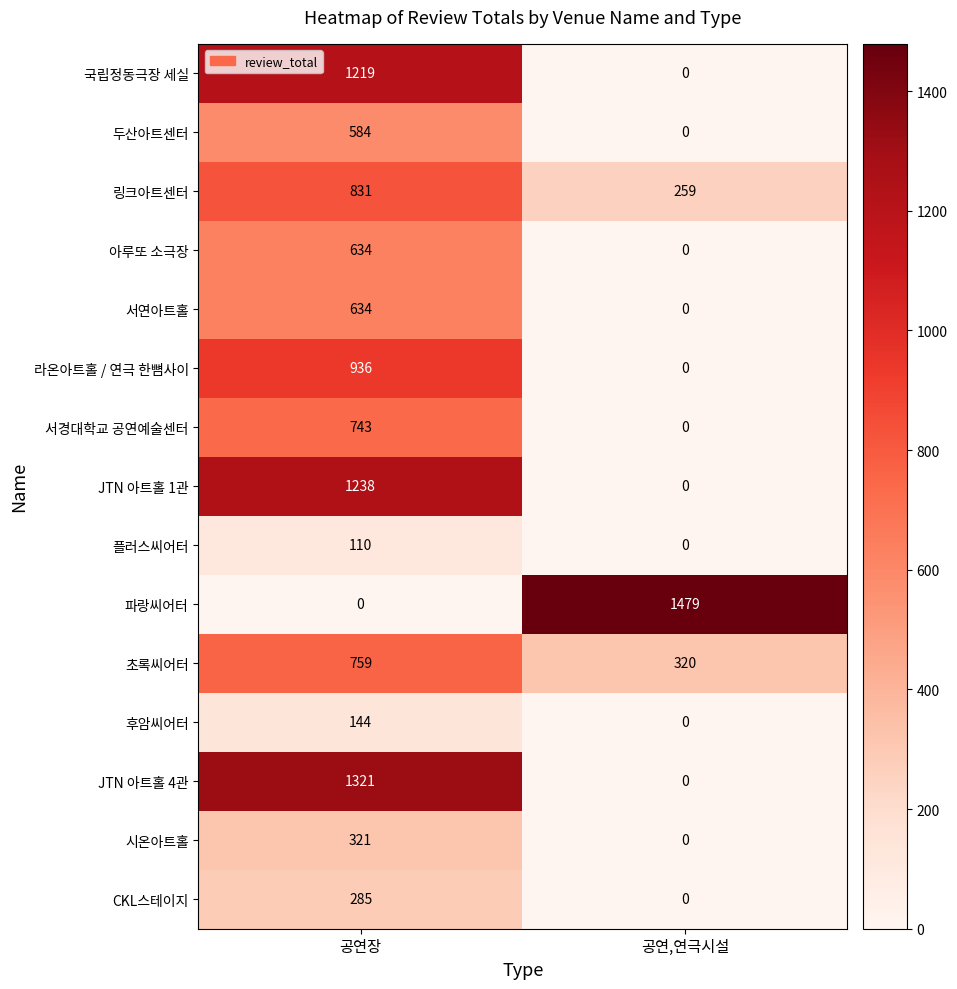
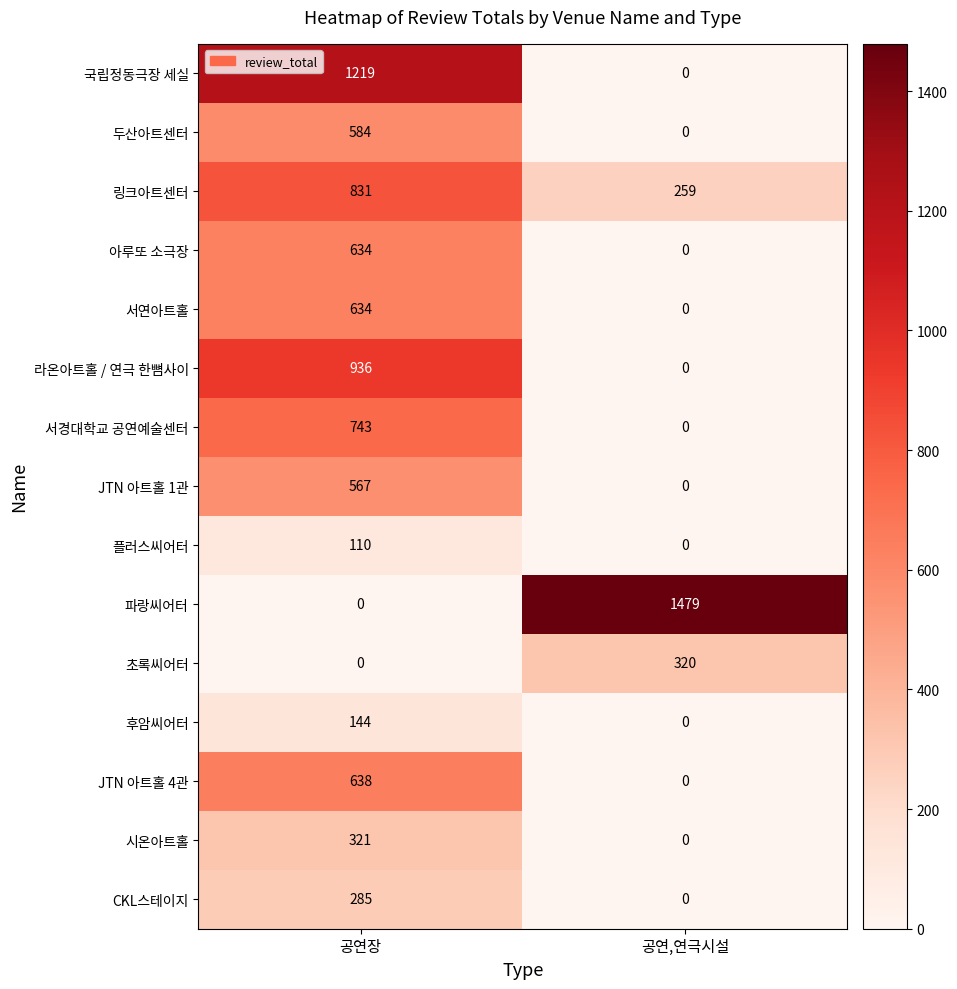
JTN 아트홀 1관, 공연장: 1238 -> 567
초록씨어터, 공연장: 759 -> 0
JTN 아트홀 4관, 공연장: 1321 -> 638
